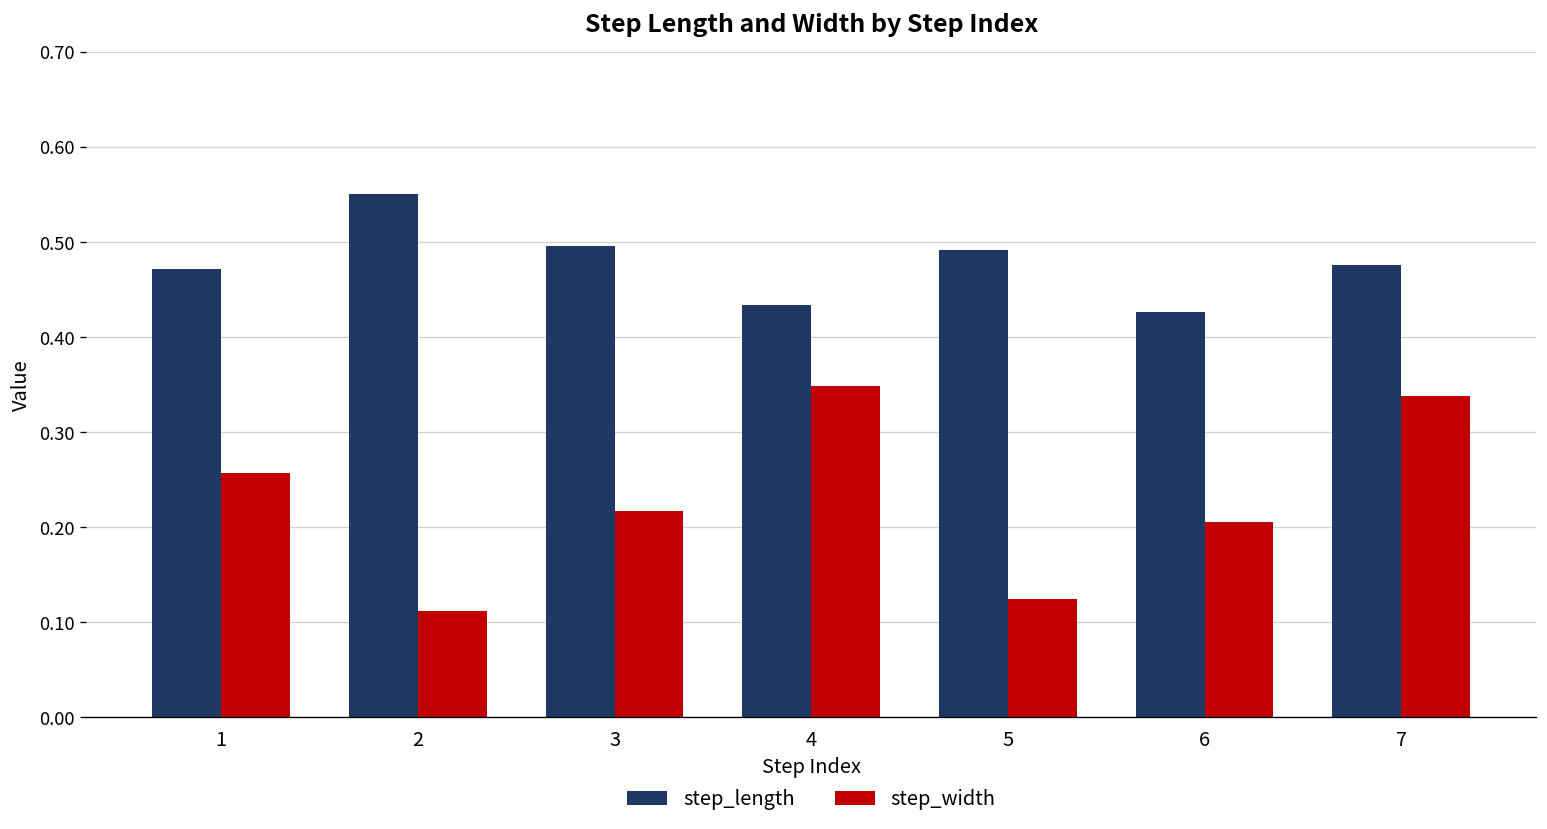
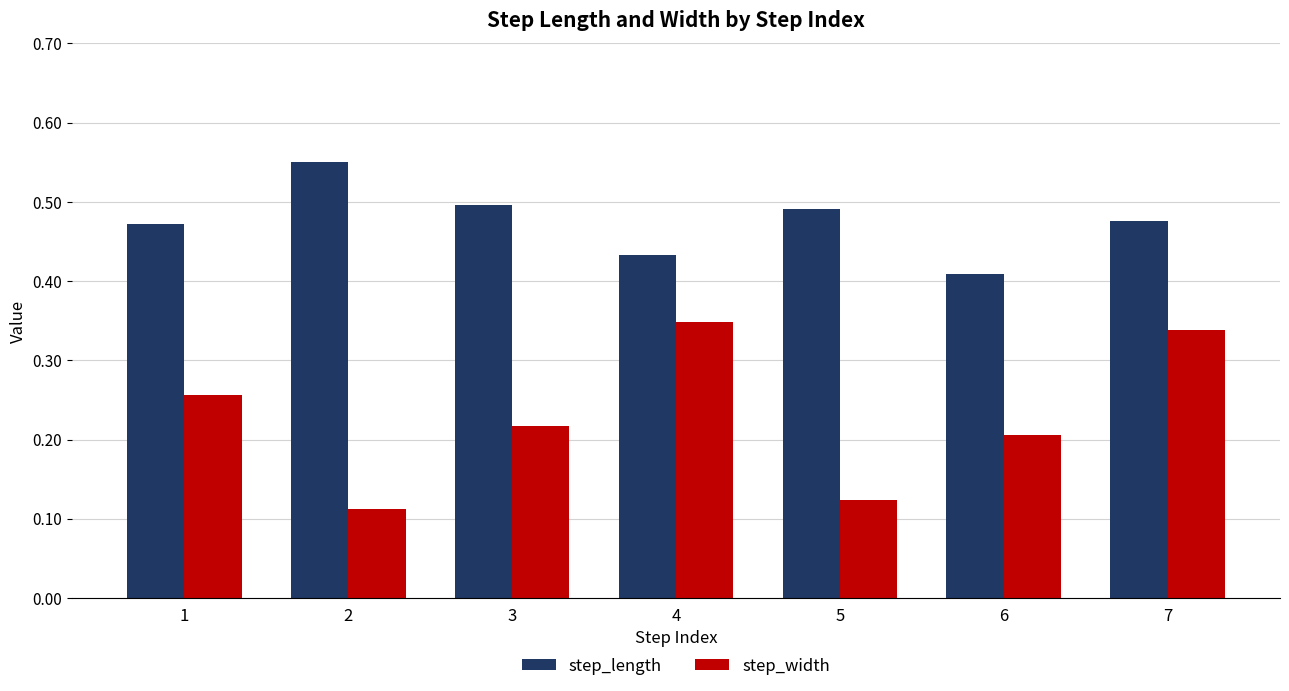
step_length, 6: 0.43 -> 0.41
